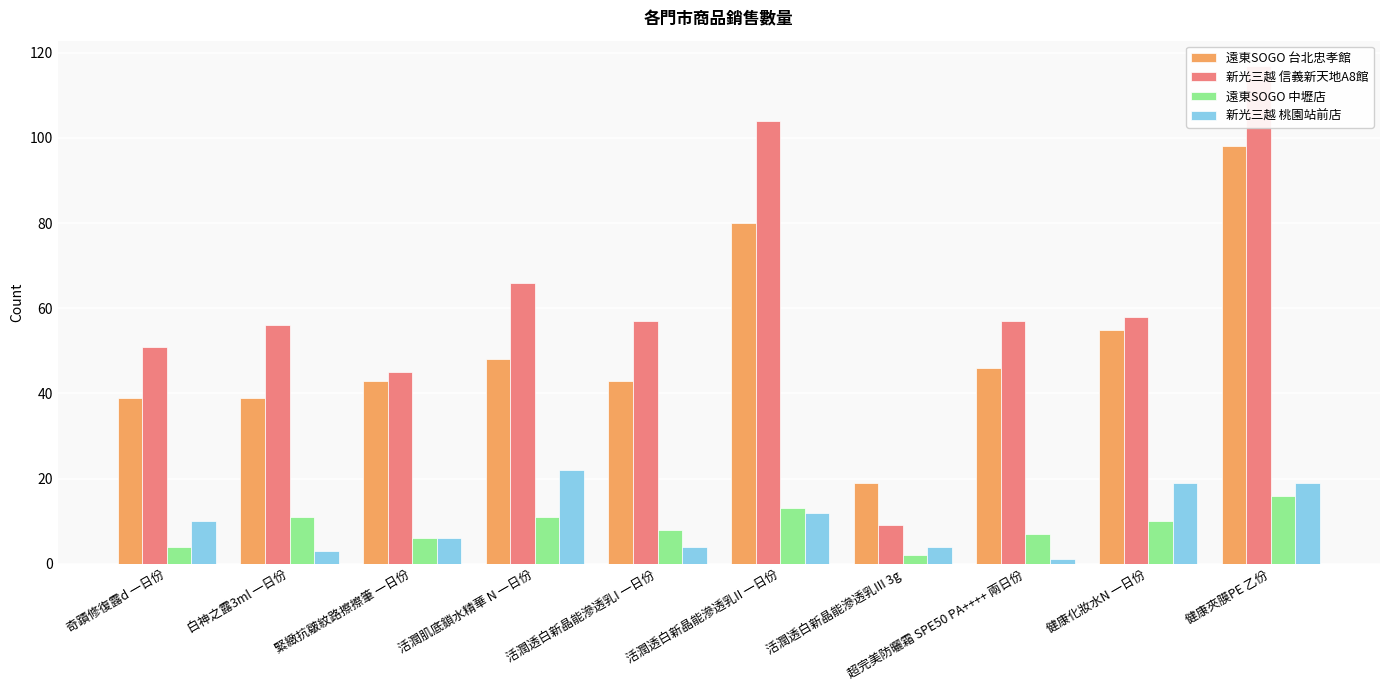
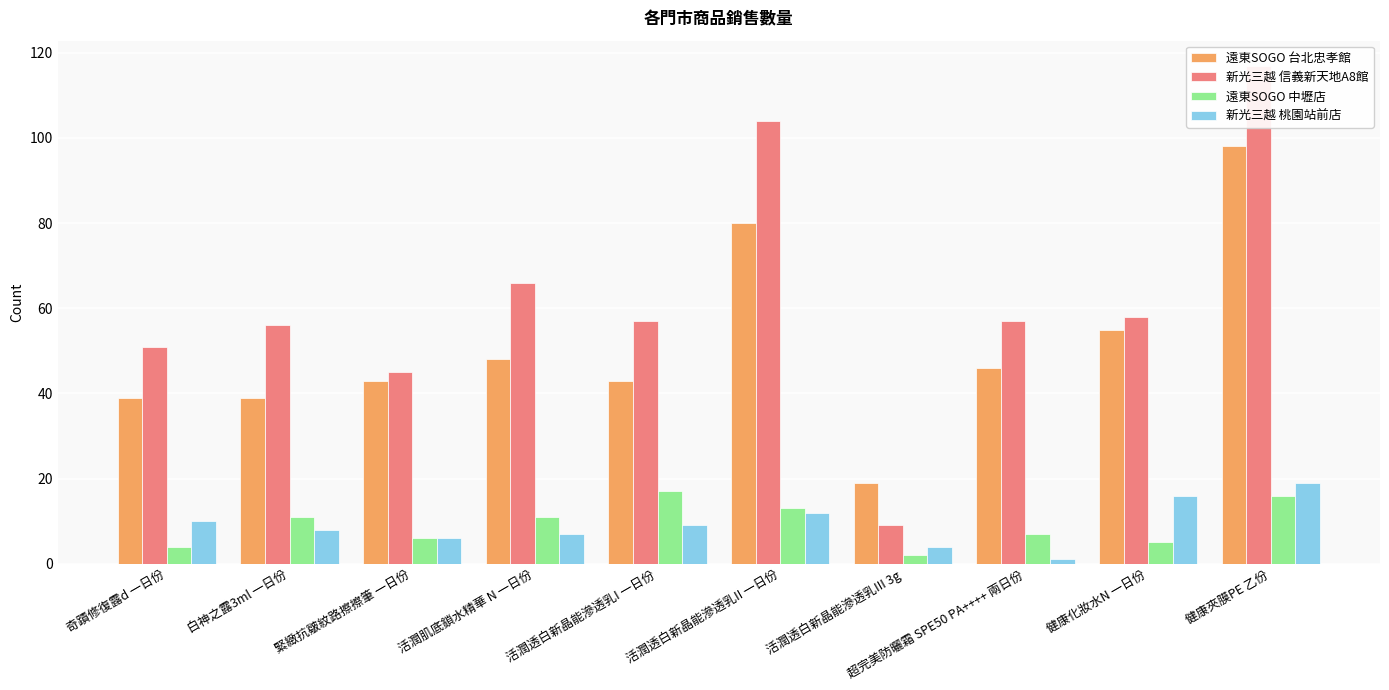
新光三越 桃園站前店, 白神之露3ml 一日份: 3 -> 8
新光三越 桃園站前店, 活潤肌底鎖水精華 N 一日份: 22 -> 7
遠東SOGO 中壢店, 活潤透白新晶能滲透乳I 一日份: 8 -> 17
新光三越 桃園站前店, 活潤透白新晶能滲透乳I 一日份: 4 -> 9
遠東SOGO 中壢店, 健康化妝水N 一日份: 10 -> 5
新光三越 桃園站前店, 健康化妝水N 一日份: 19 -> 16
